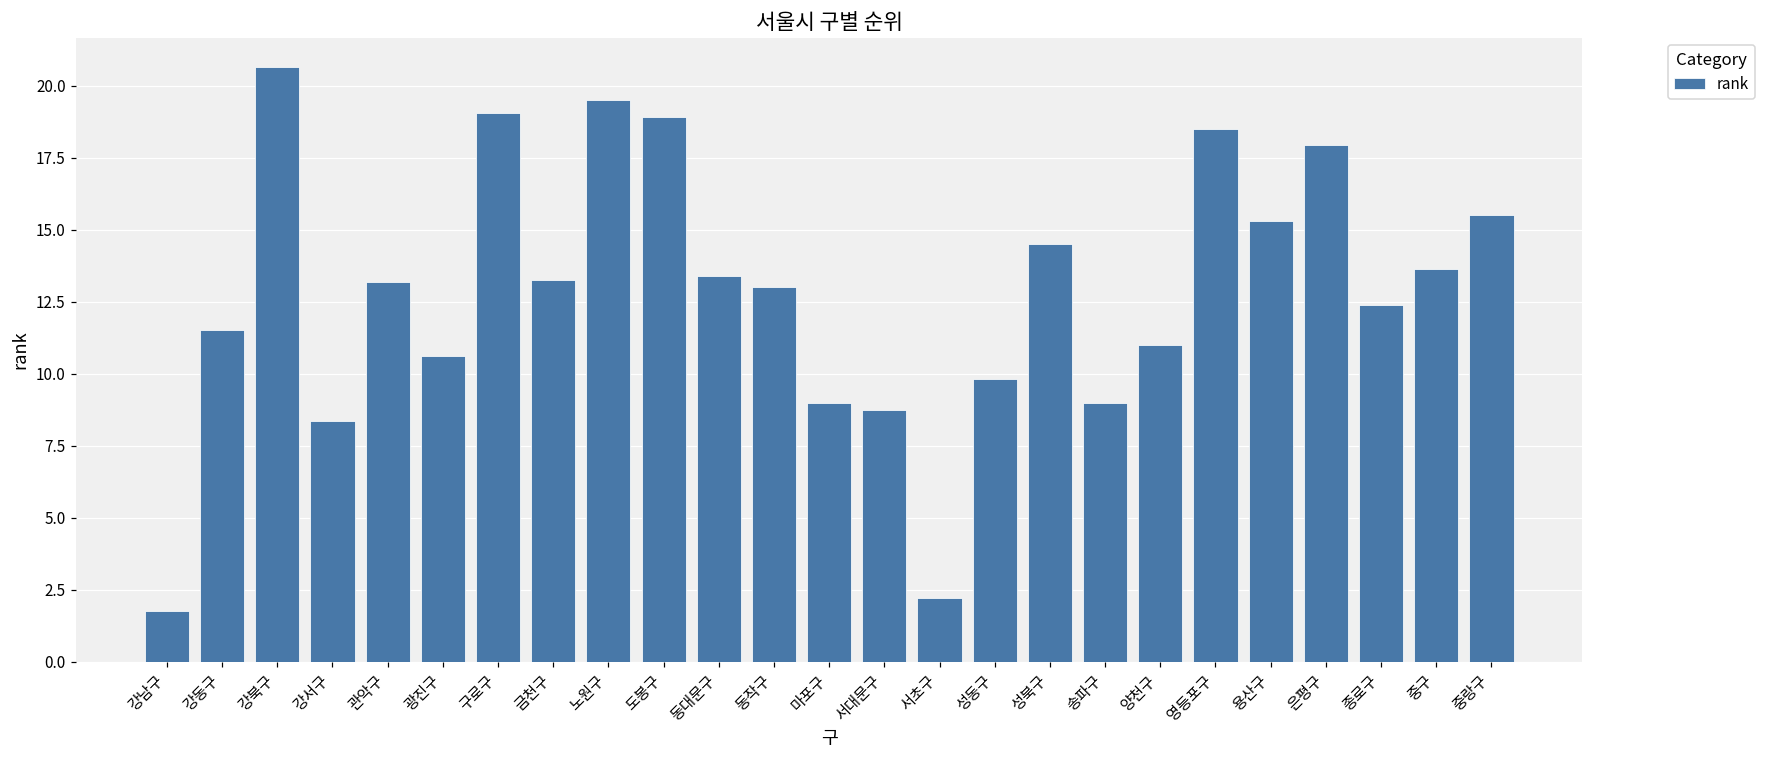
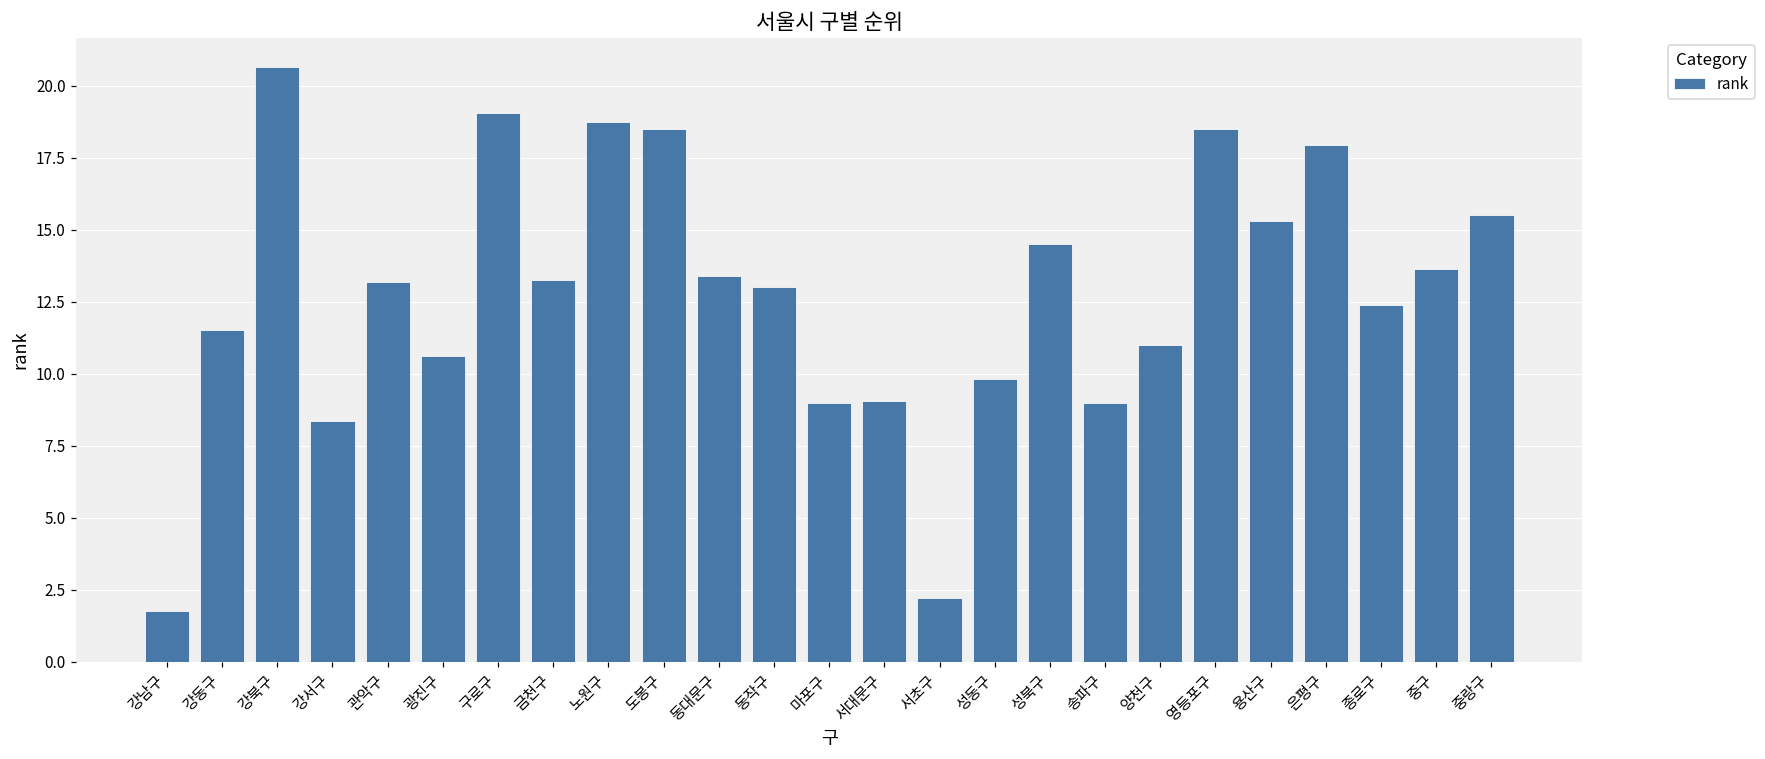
노원구: 19.5 -> 18.8
도봉구: 18.9 -> 18.5
서대문구: 8.7 -> 9.1
